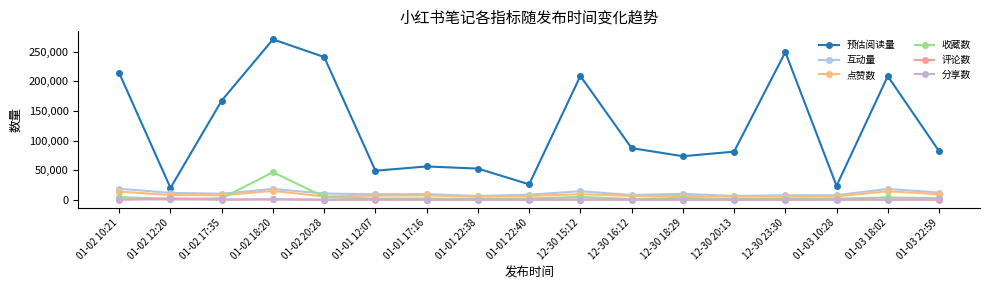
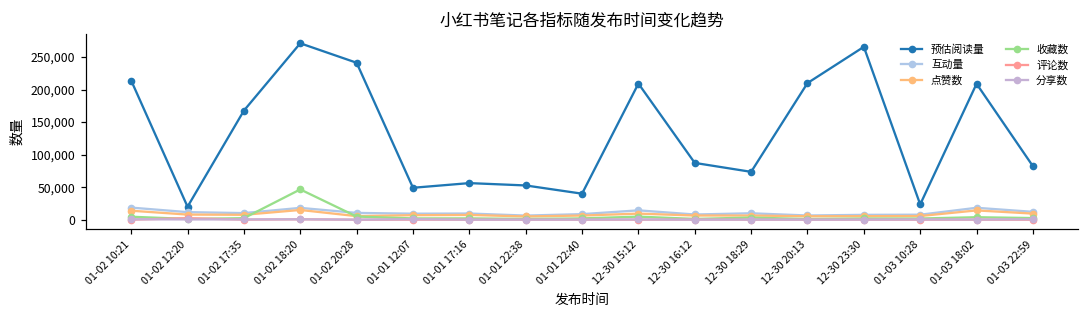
预估阅读量, 01-01 22:40: 30,000 -> 40,000
预估阅读量, 12-30 20:13: 80,000 -> 210,000
预估阅读量, 12-30 23:30: 250,000 -> 270,000
